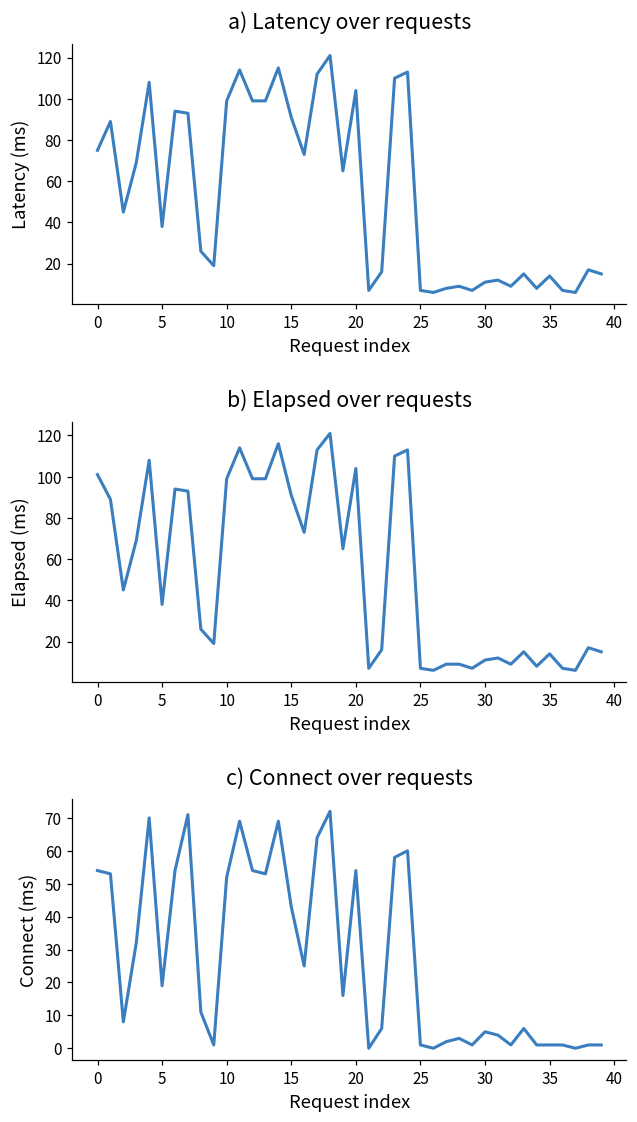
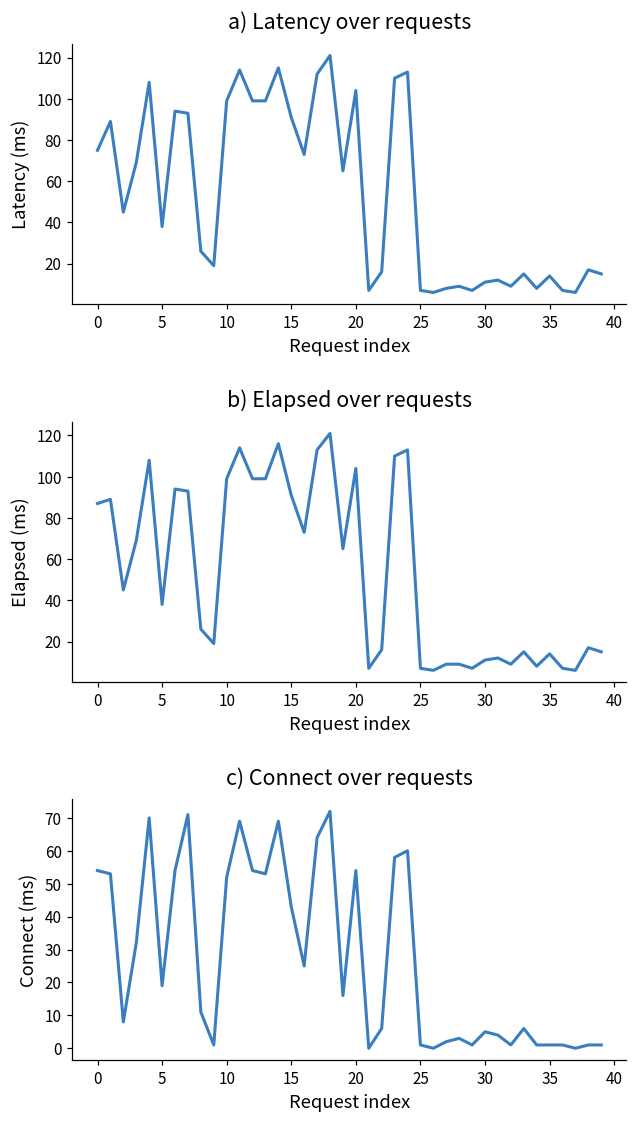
b) Elapsed over requests, 0: 101 -> 87
